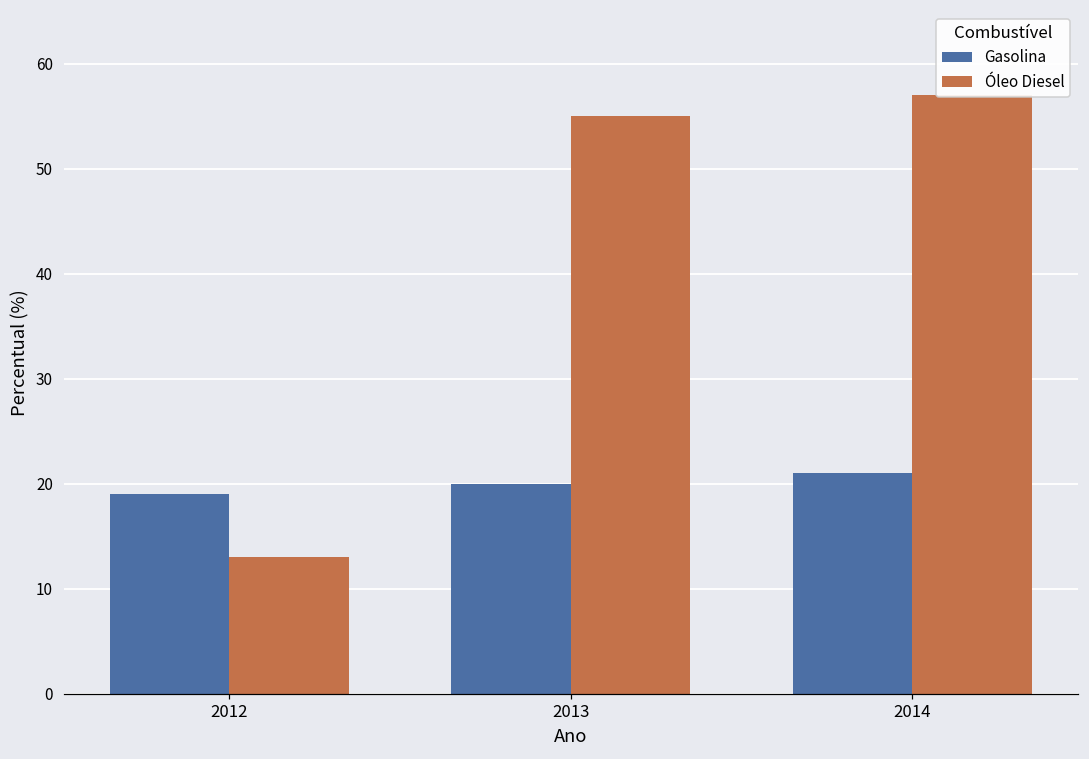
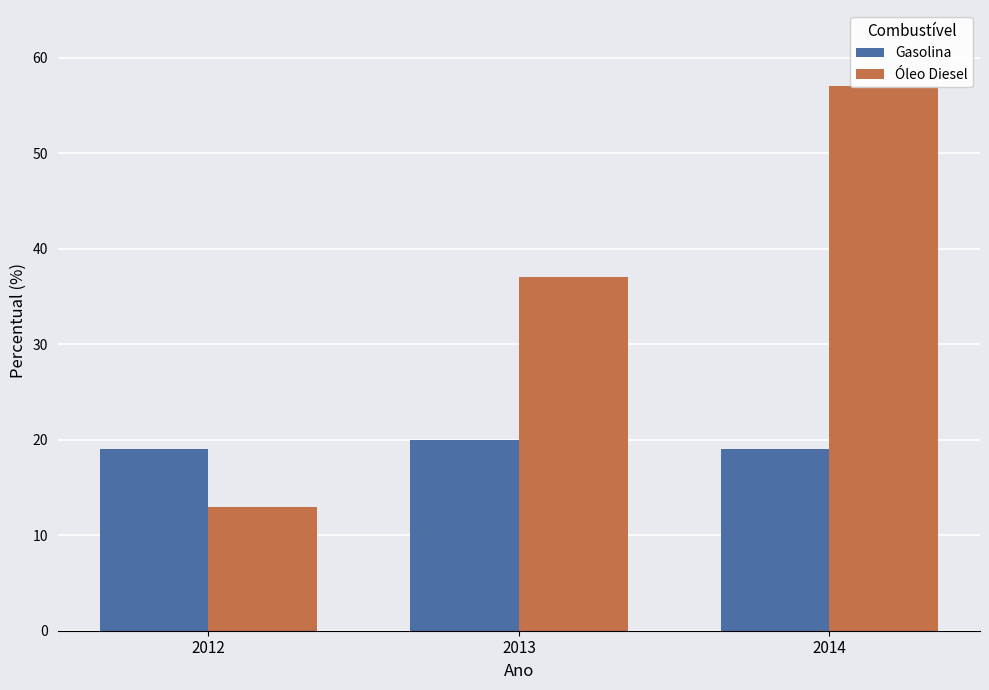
Óleo Diesel, 2013: 55 -> 37
Gasolina, 2014: 21 -> 19
